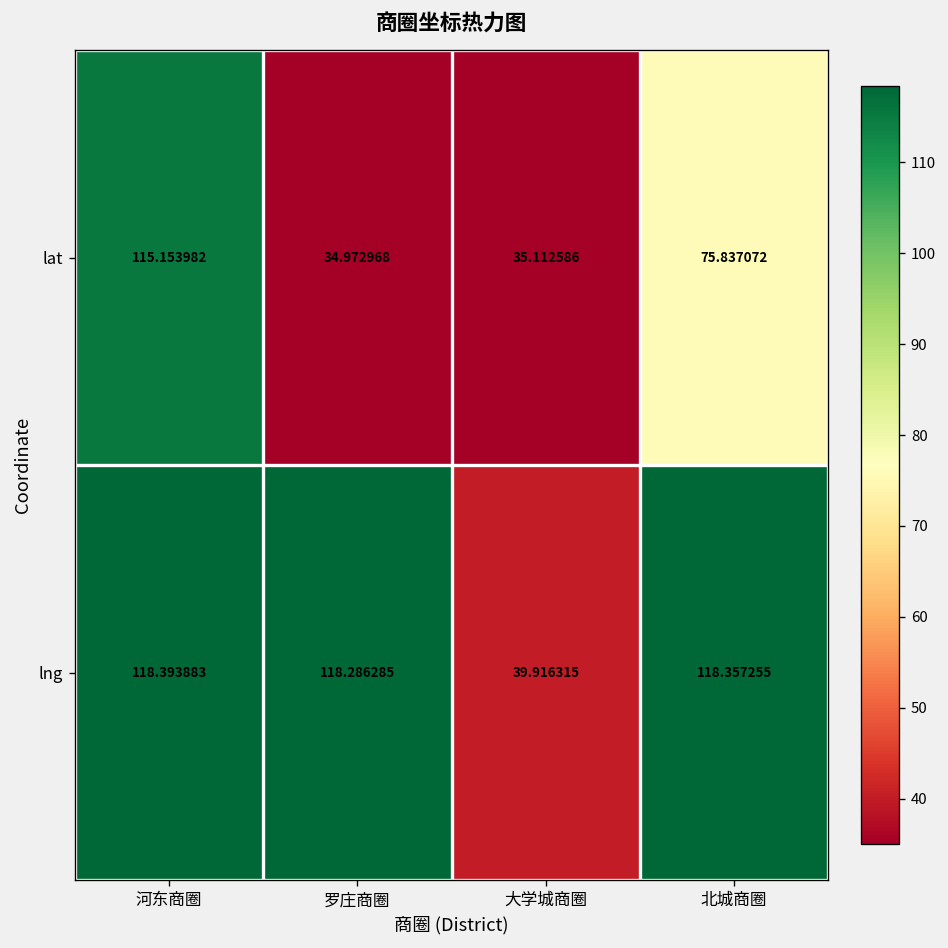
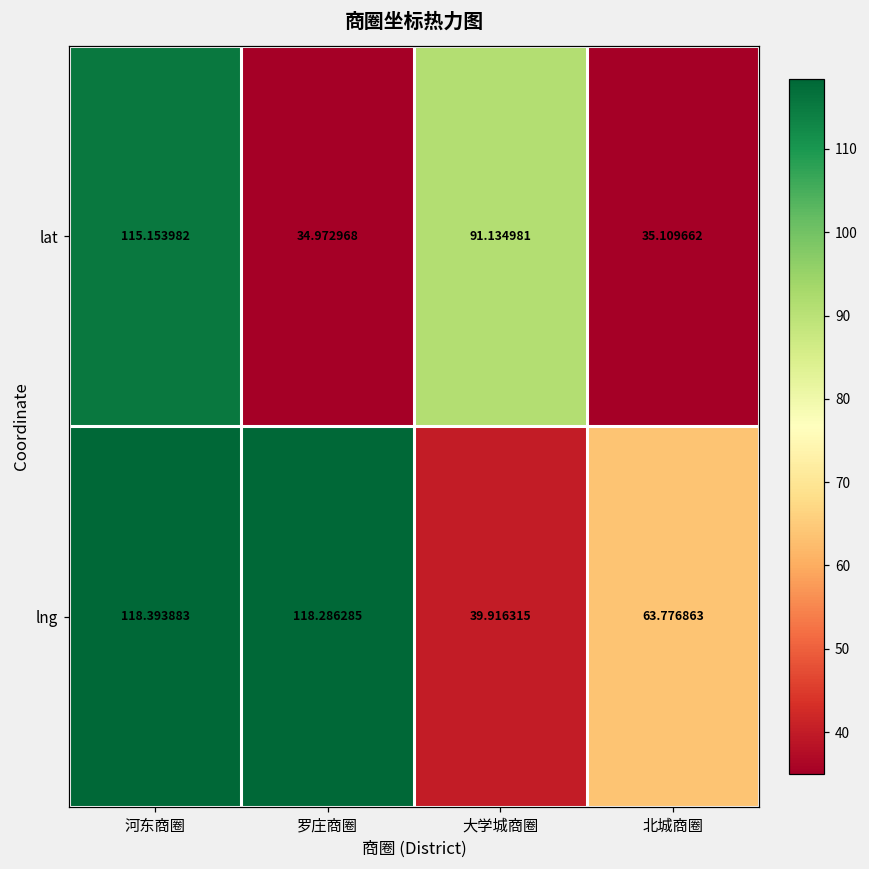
lat, 大学城商圈: 35.112586 -> 91.134981
lat, 北城商圈: 75.837072 -> 35.109662
lng, 北城商圈: 118.357255 -> 63.776863
